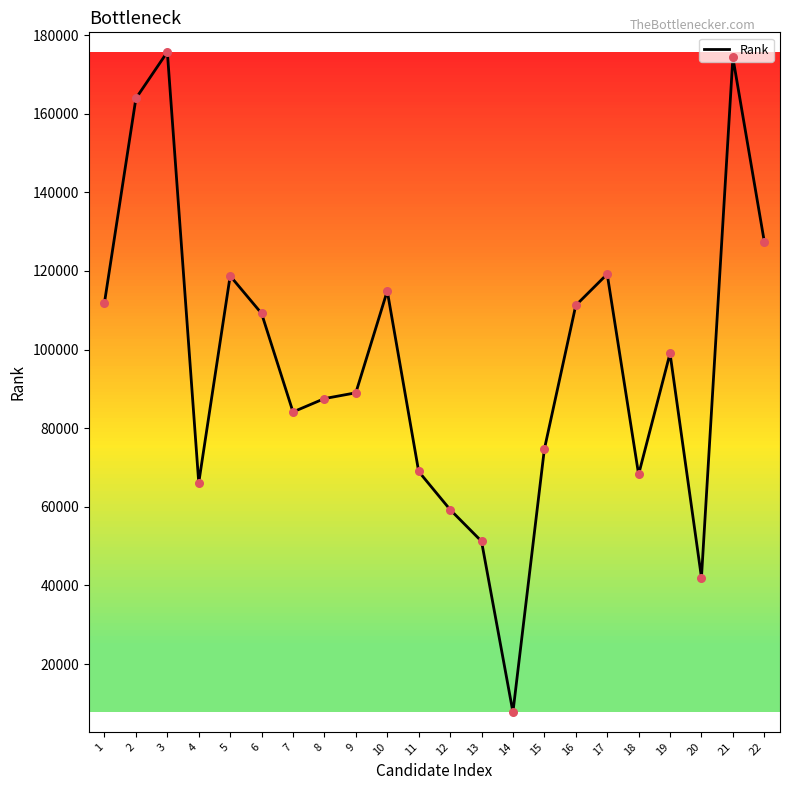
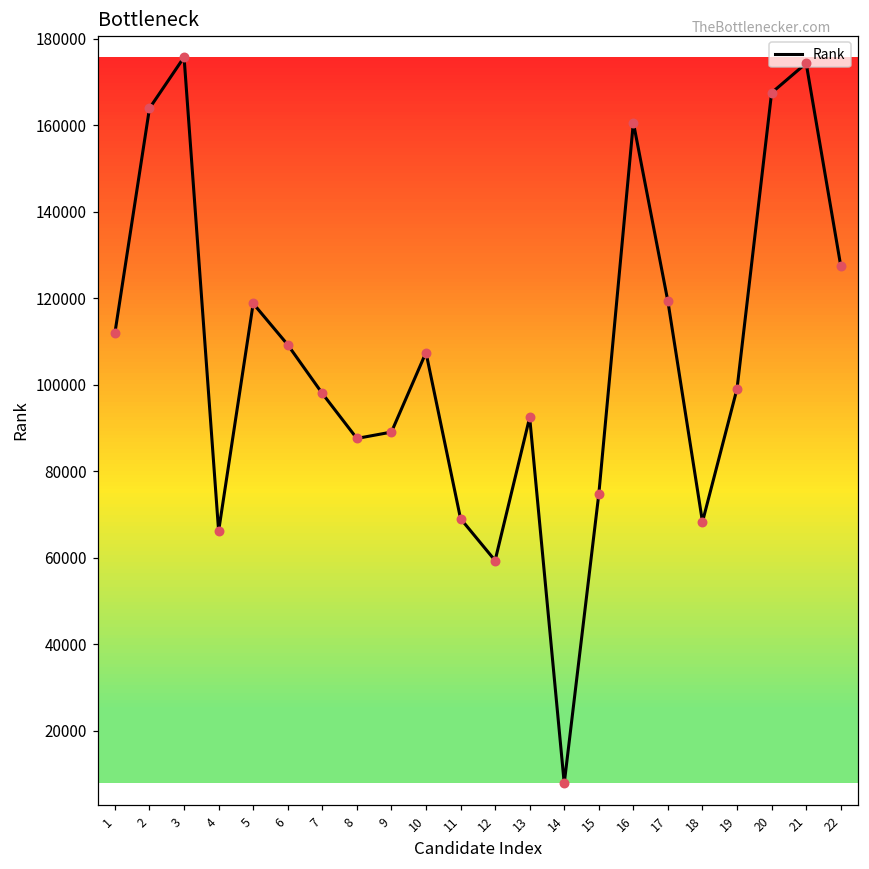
7: 84000 -> 98000
10: 115000 -> 107000
13: 51000 -> 92000
16: 111000 -> 161000
20: 42000 -> 167000
